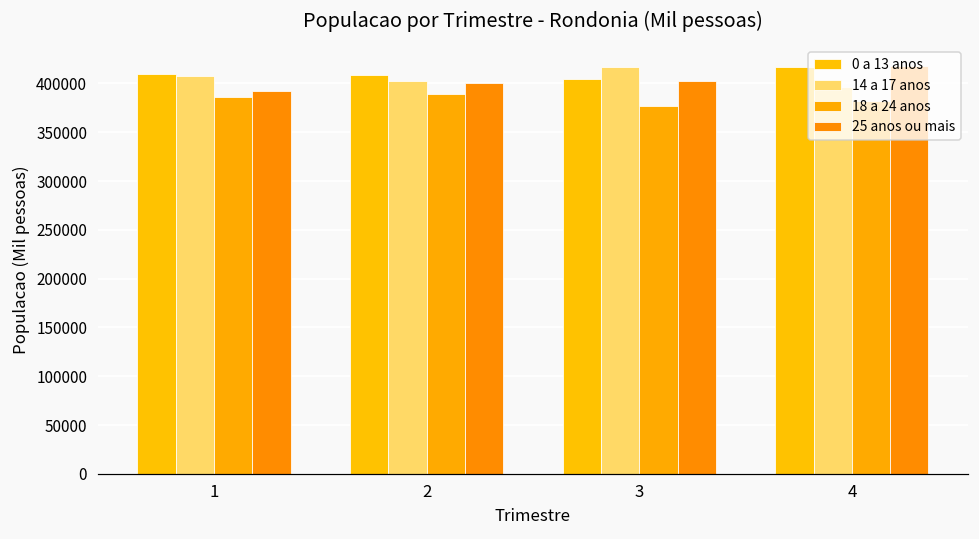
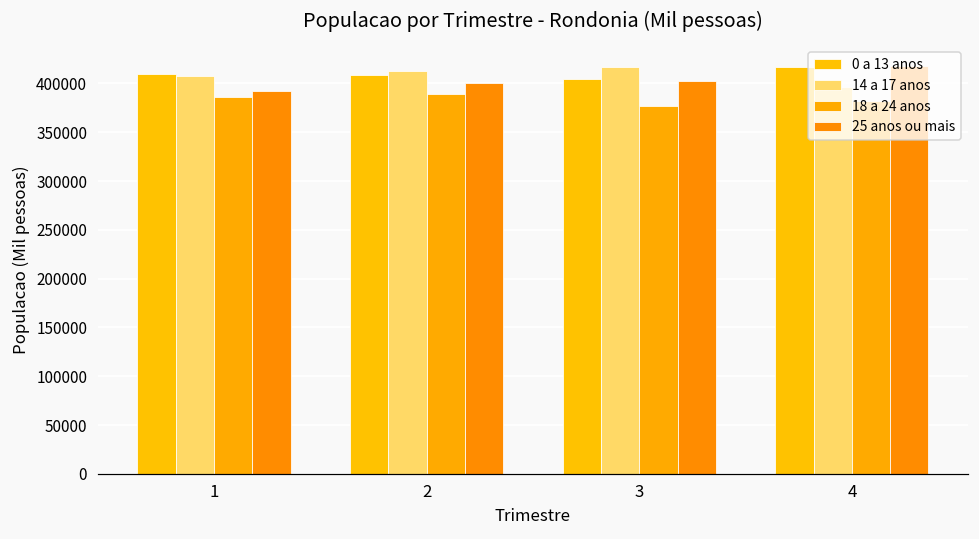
14 a 17 anos, 2: 400000 -> 410000
